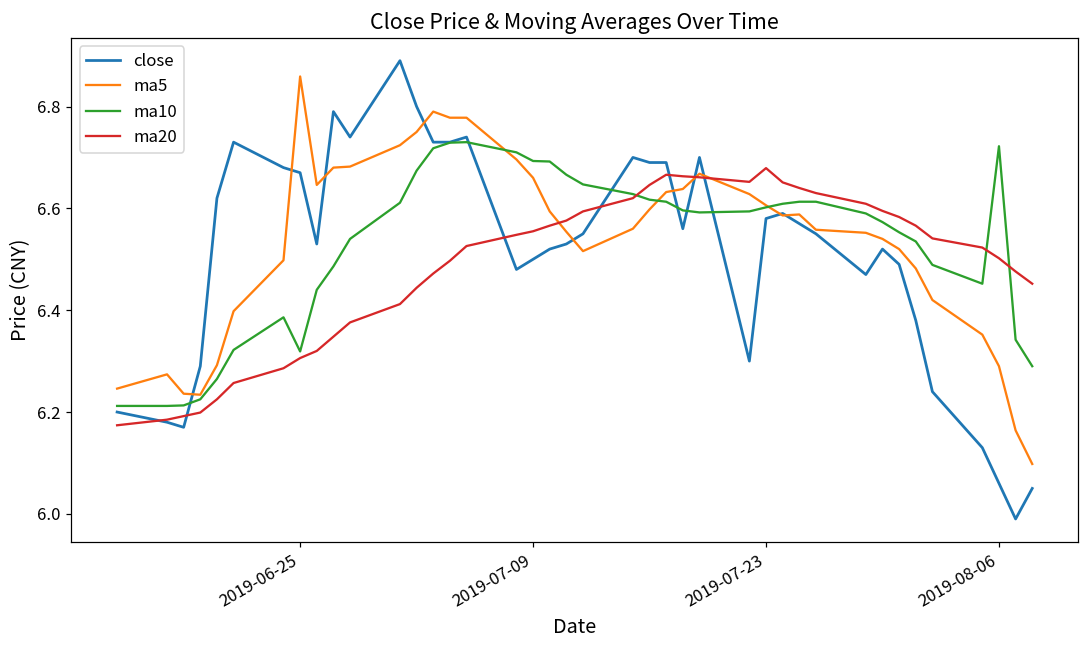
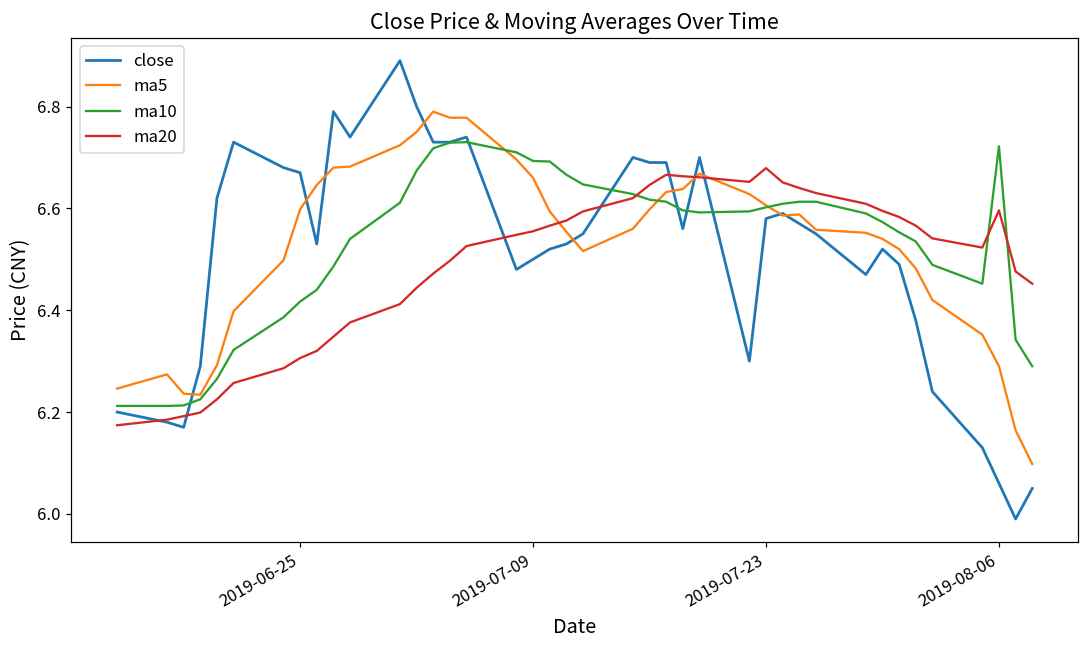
ma5, 2019-06-25: 6.86 -> 6.60
ma10, 2019-06-25: 6.32 -> 6.42
ma20, 2019-08-06: 6.50 -> 6.60
